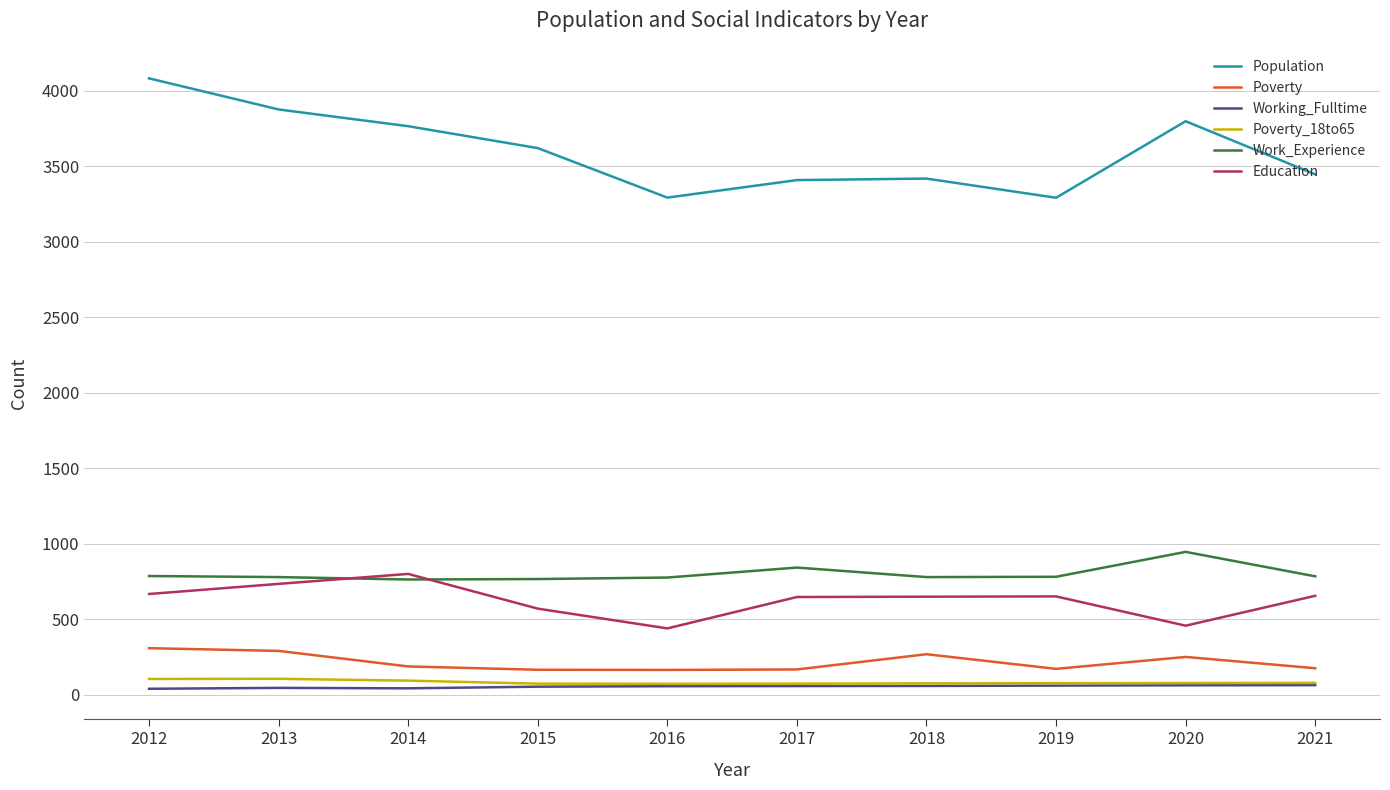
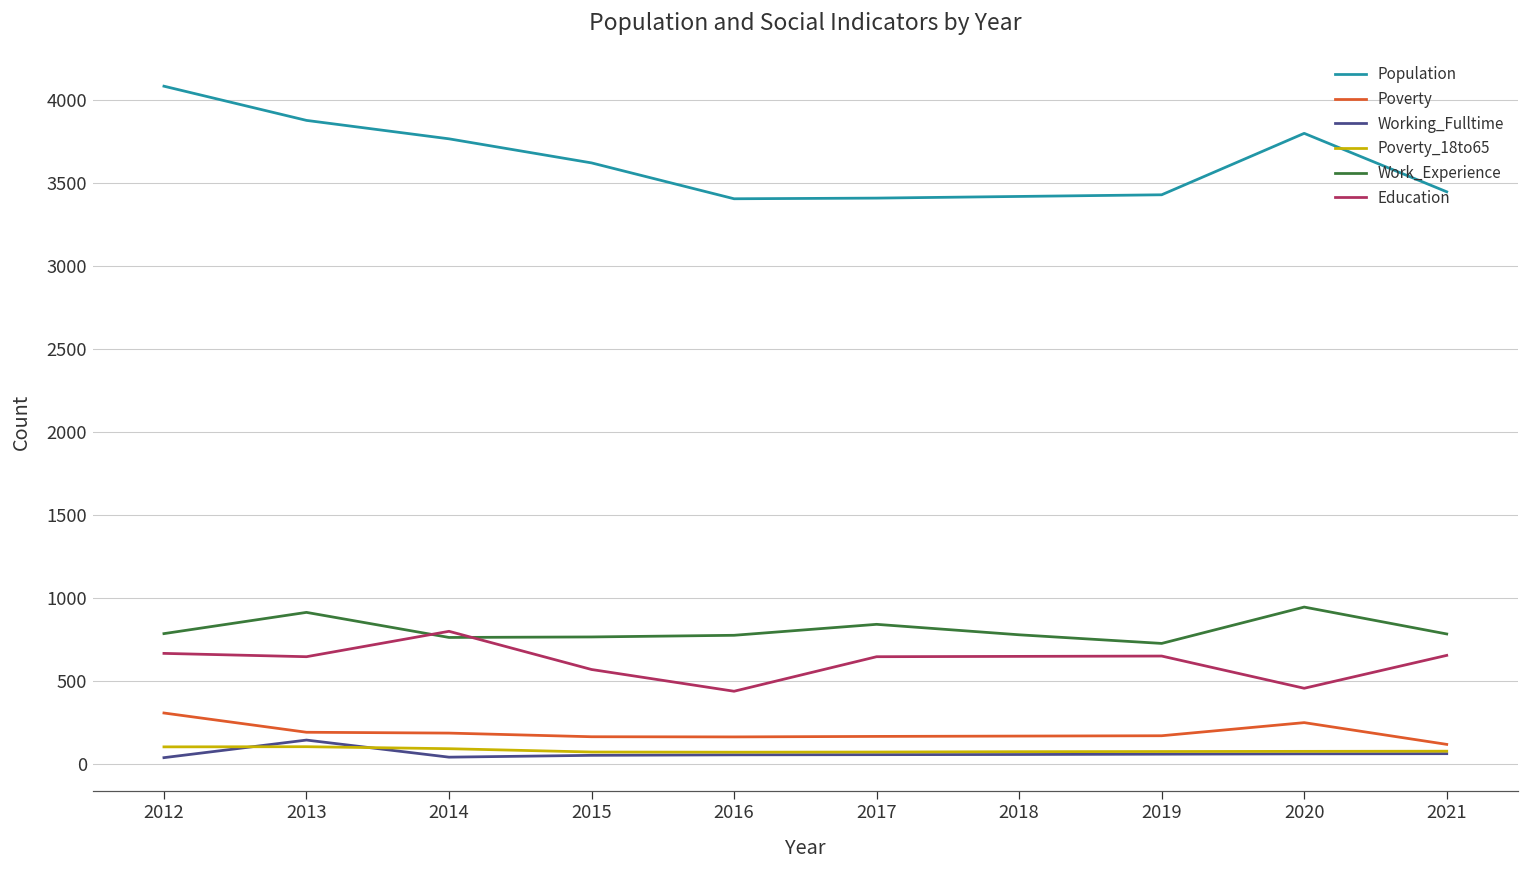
Poverty, 2013: 290 -> 190
Working_Fulltime, 2013: 40 -> 140
Work_Experience, 2013: 780 -> 910
Education, 2013: 730 -> 650
Population, 2016: 3290 -> 3400
Poverty, 2018: 270 -> 170
Population, 2019: 3290 -> 3430
Work_Experience, 2019: 780 -> 730
Poverty, 2021: 170 -> 120
